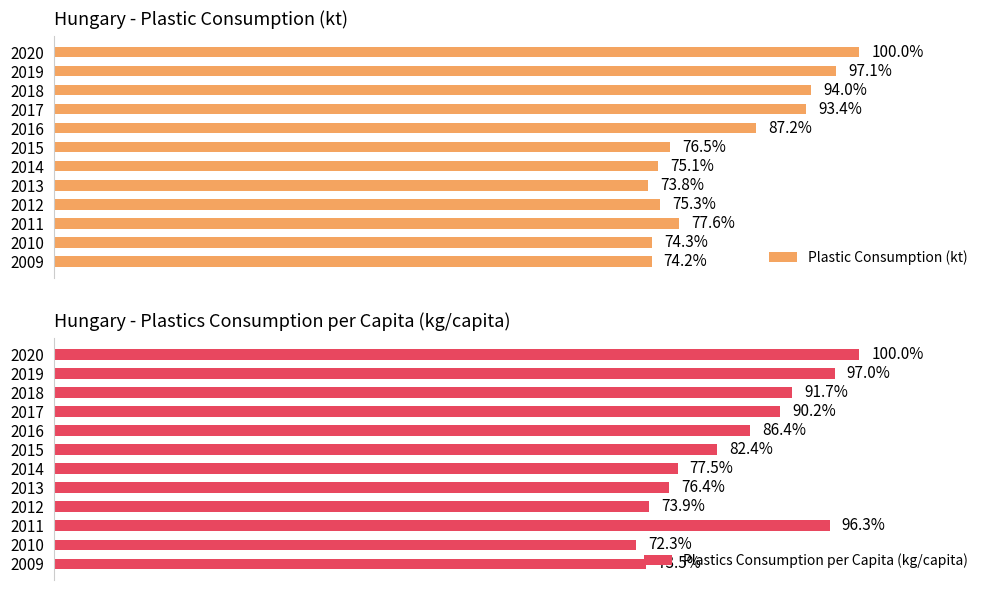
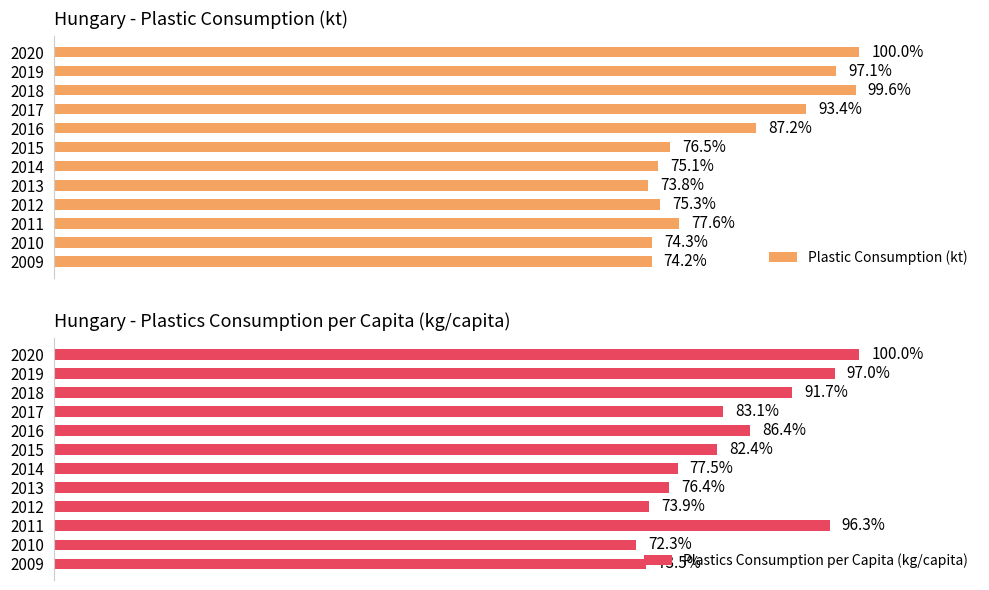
Hungary - Plastic Consumption (kt), 2018: 94.0% -> 99.6%
Hungary - Plastics Consumption per Capita (kg/capita), 2017: 90.2% -> 83.1%
